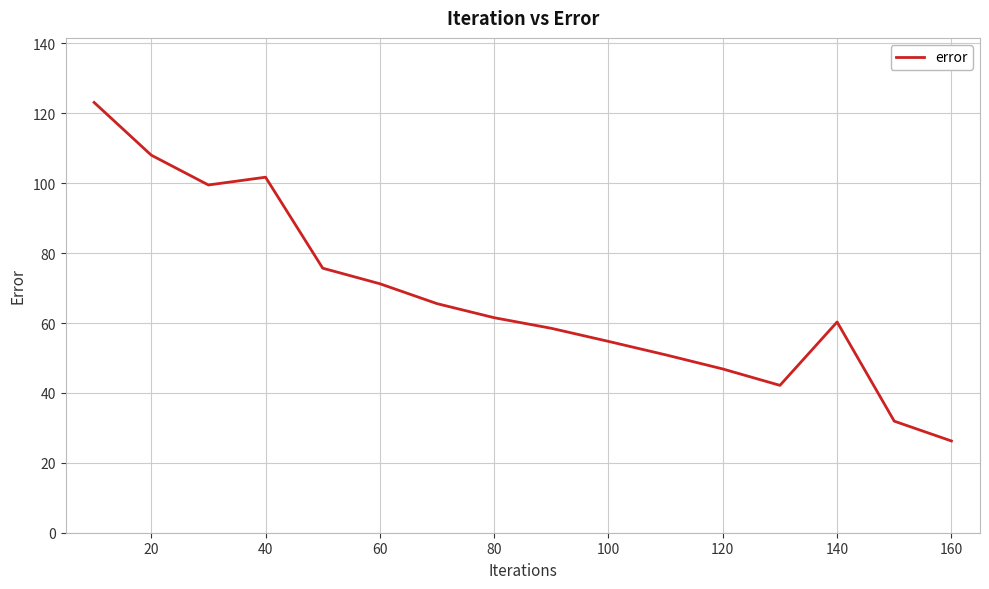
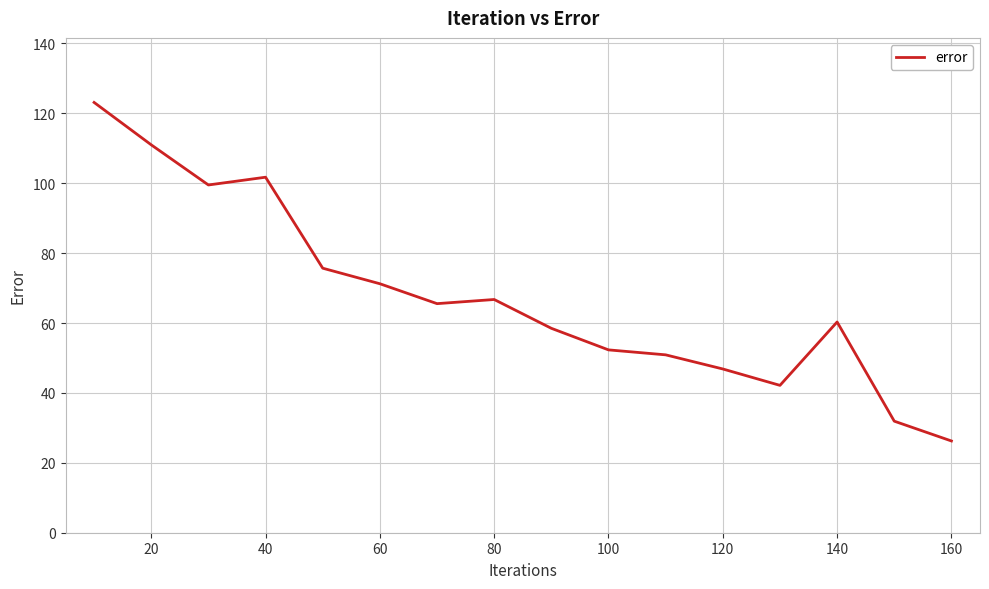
20: 108 -> 111
80: 62 -> 67
100: 55 -> 52
